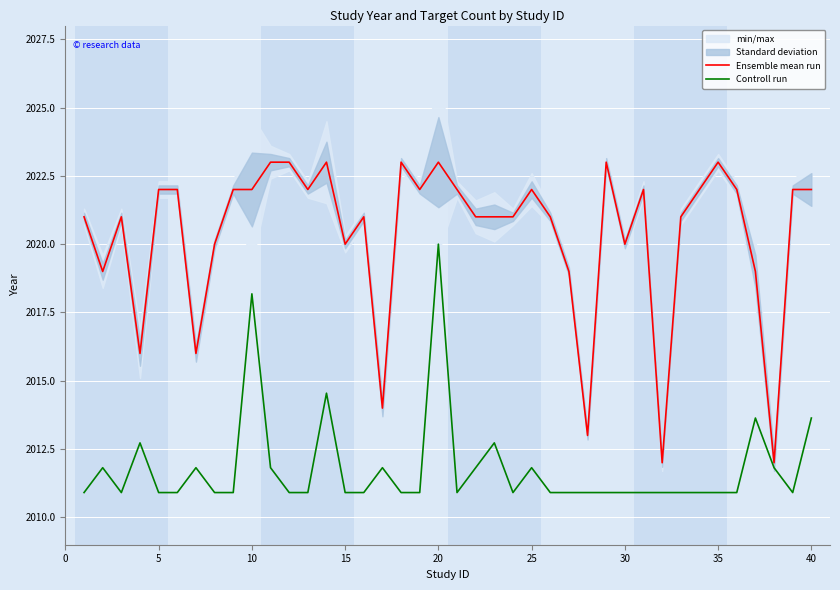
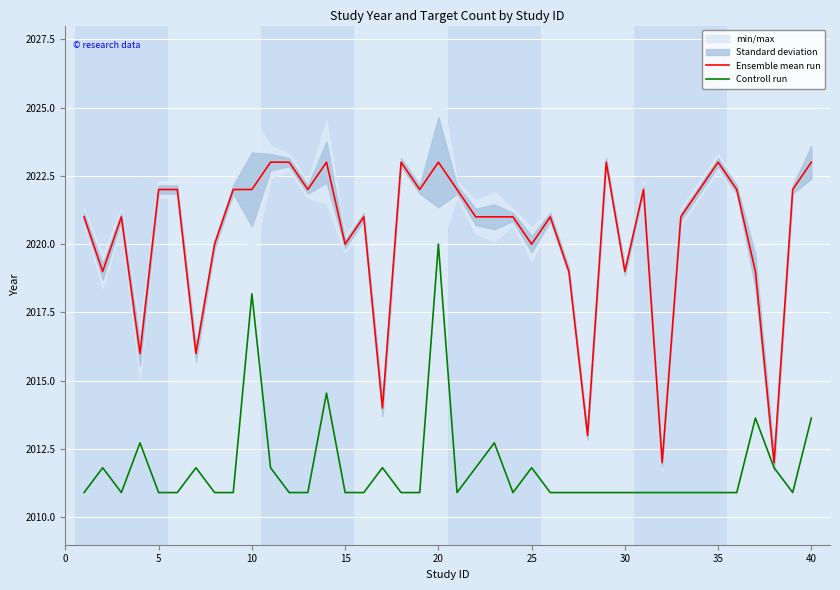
Ensemble mean run, 25: 2022 -> 2020
Ensemble mean run, 30: 2020 -> 2019
Ensemble mean run, 40: 2022 -> 2023
